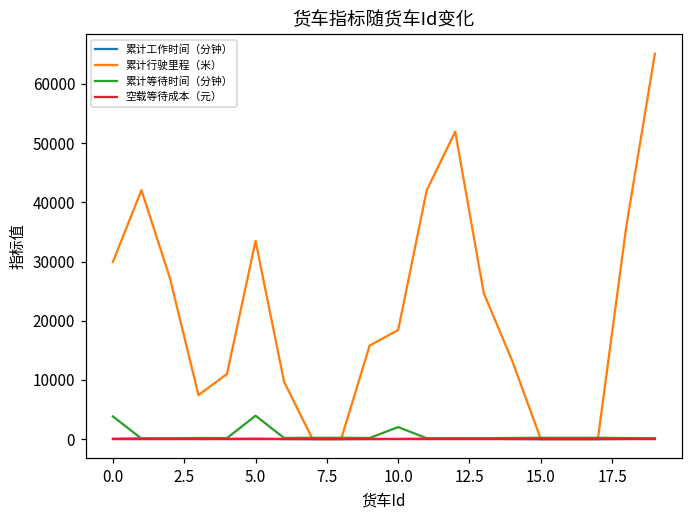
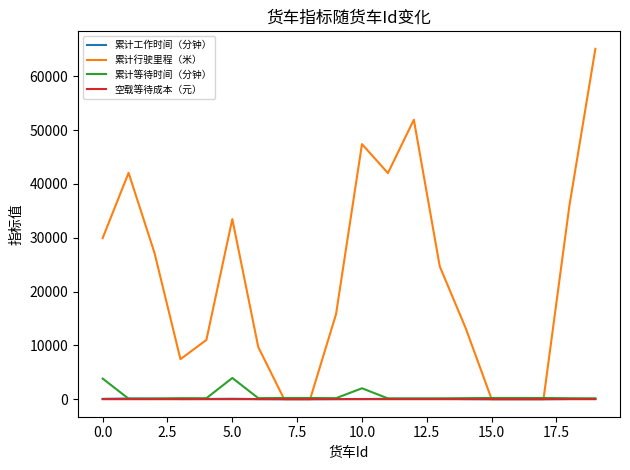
累计行驶里程（米）, 10.0: 18000 -> 47000
